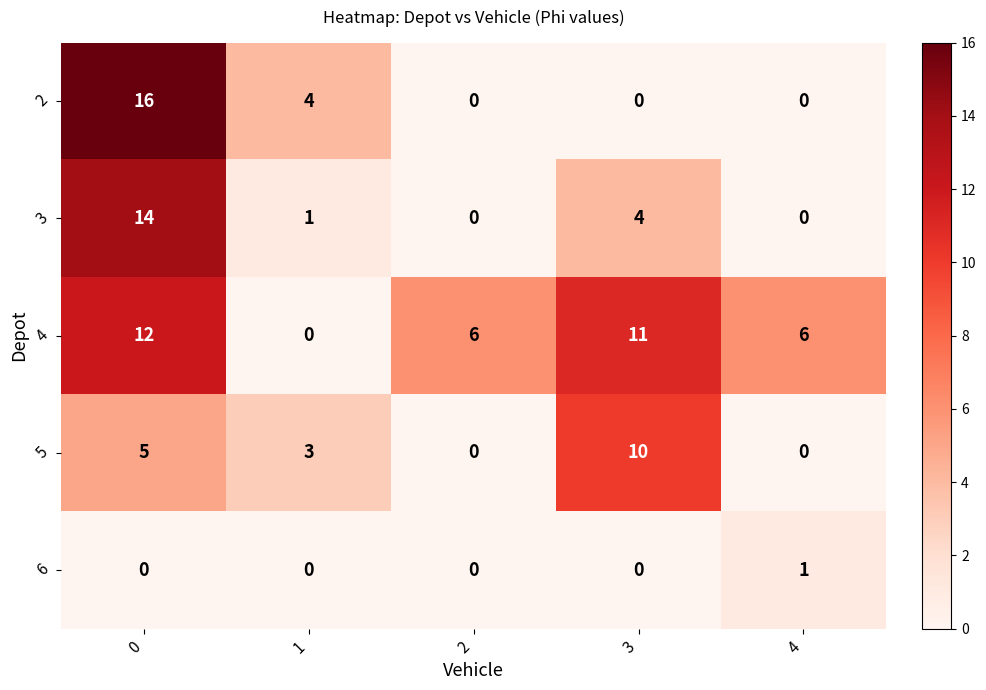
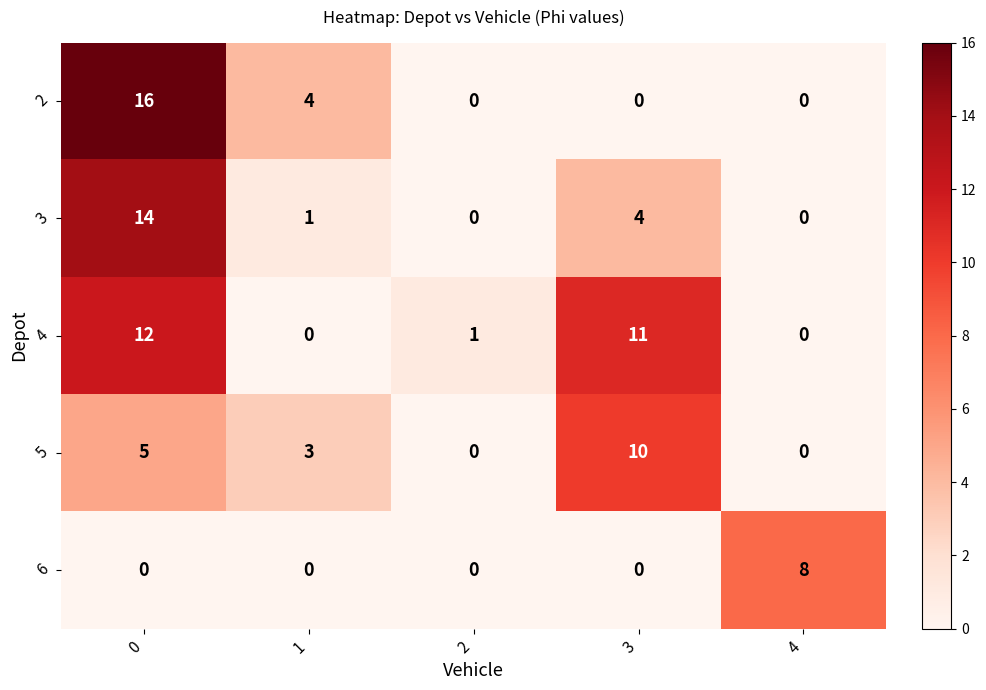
4, 2: 6 -> 1
4, 4: 6 -> 0
6, 4: 1 -> 8
